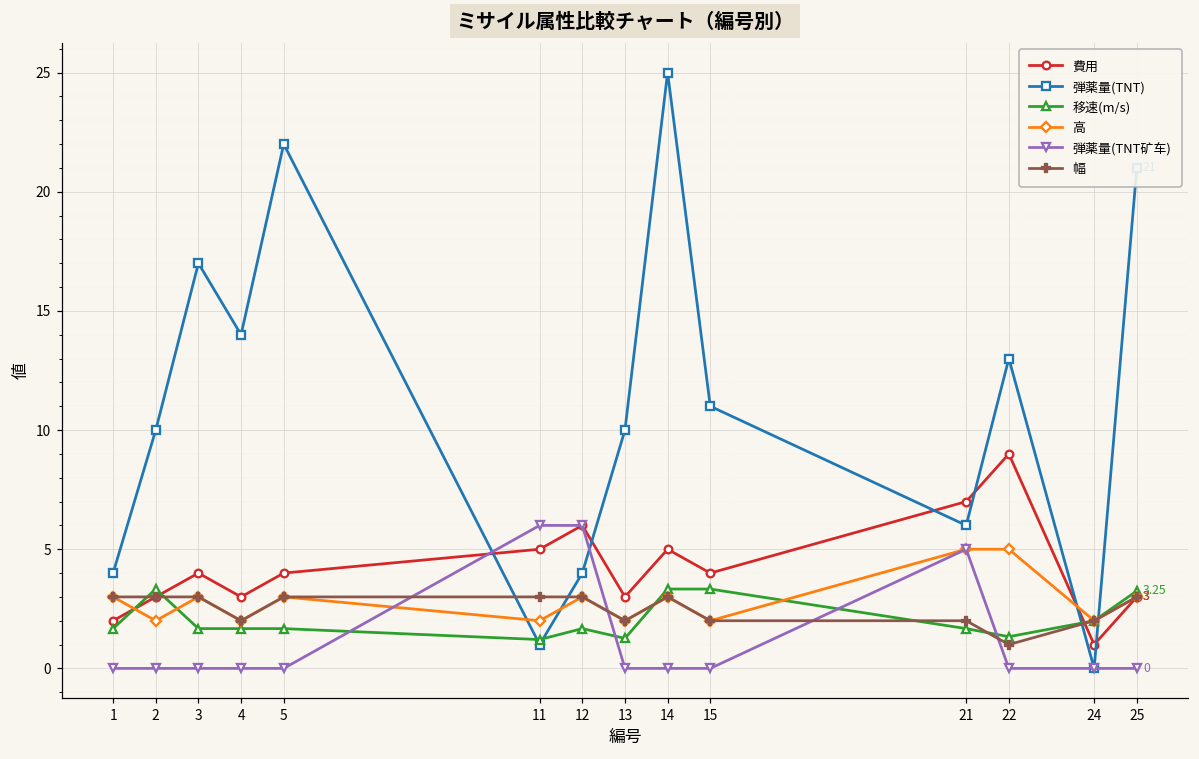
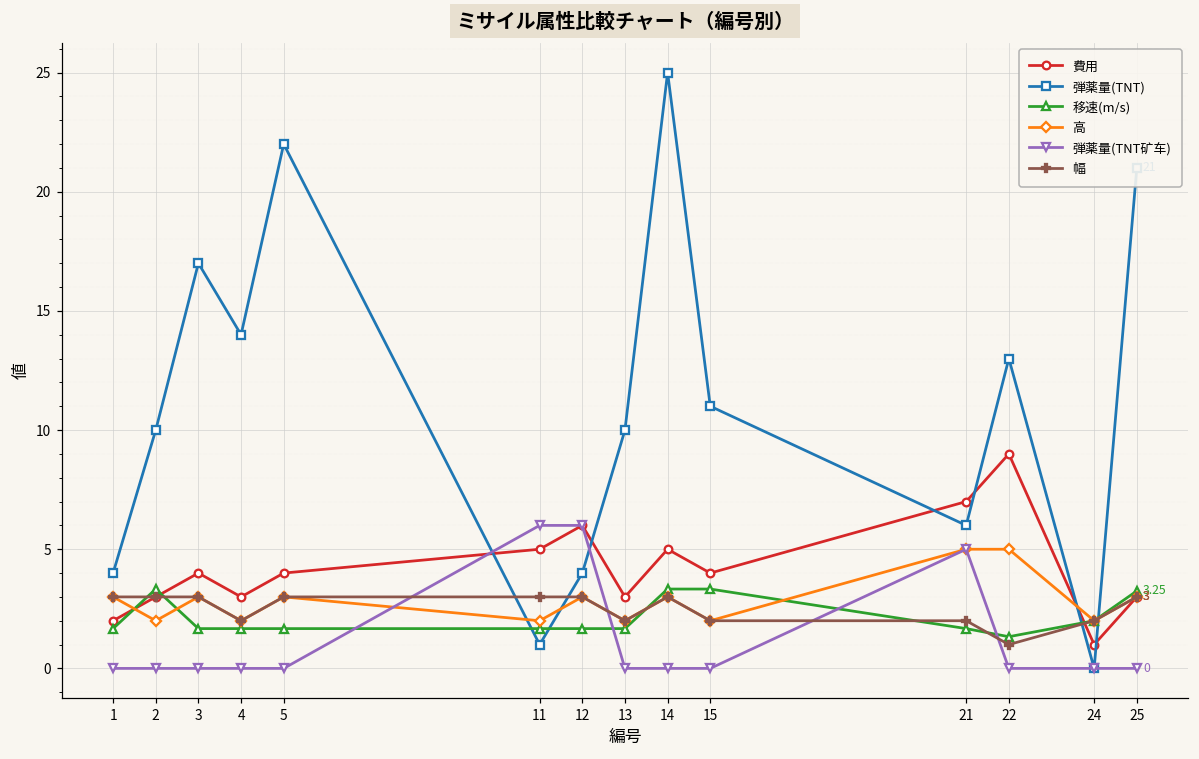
移速(m/s), 11: 1.2 -> 1.7
移速(m/s), 13: 1.3 -> 1.7
